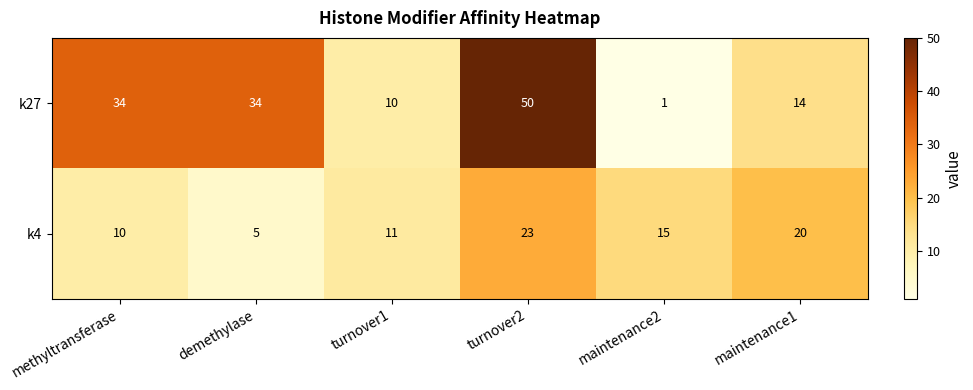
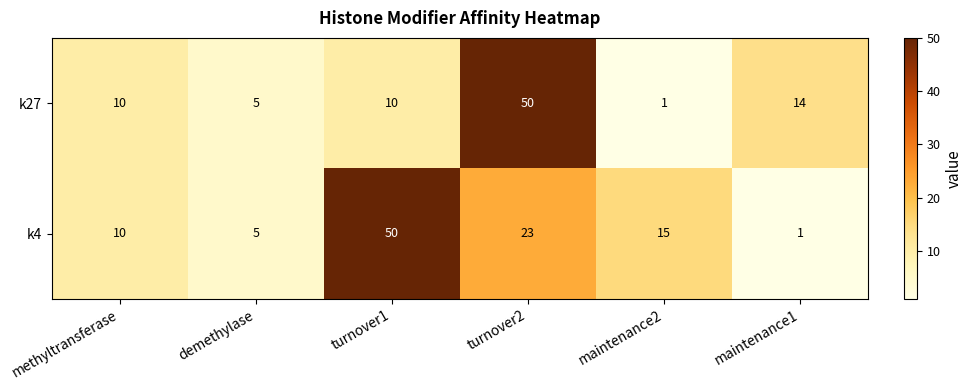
k27, methyltransferase: 34 -> 10
k27, demethylase: 34 -> 5
k4, turnover1: 11 -> 50
k4, maintenance1: 20 -> 1
